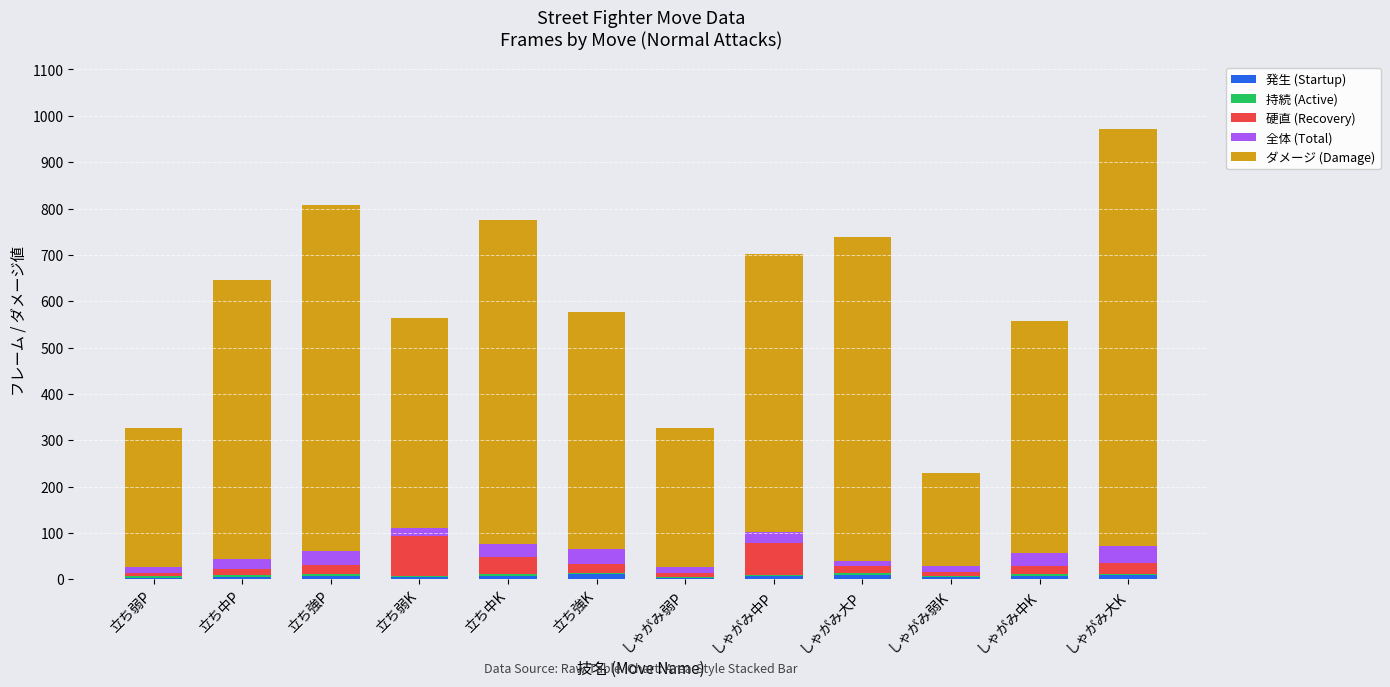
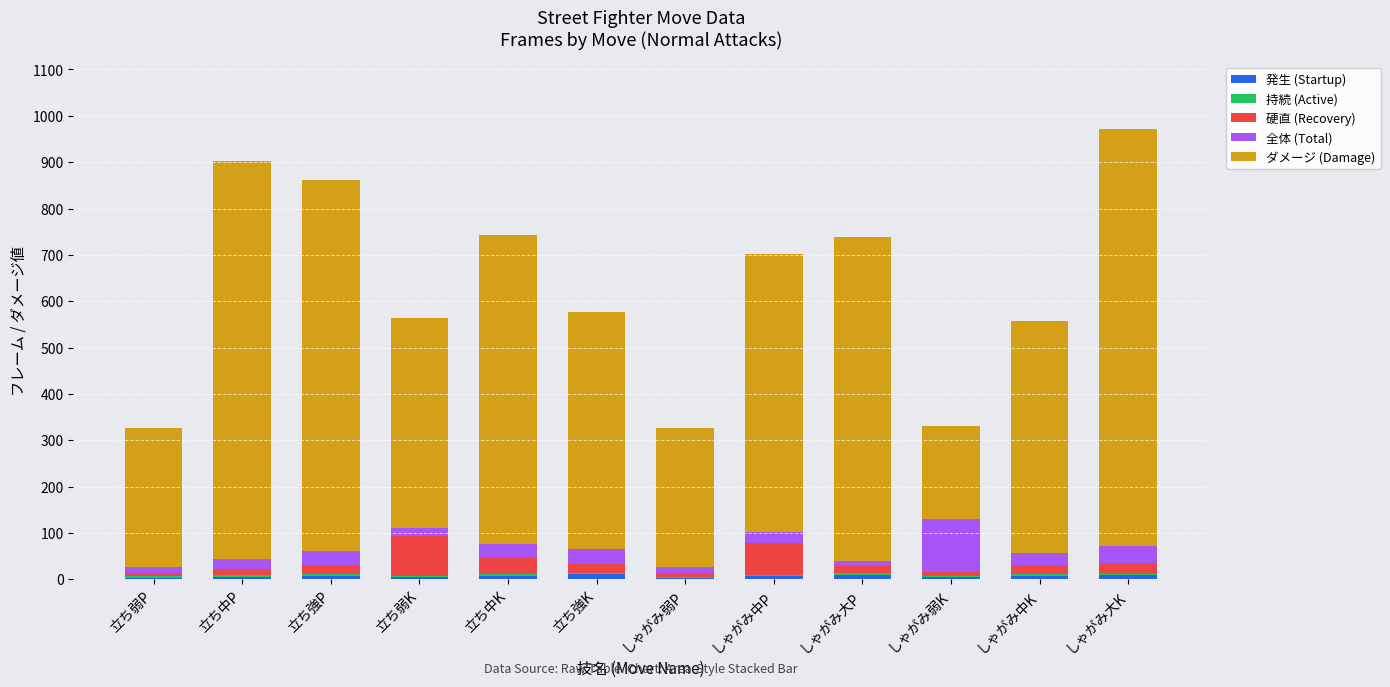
ダメージ (Damage), 立ち中P: 600 -> 860
ダメージ (Damage), 立ち強P: 750 -> 800
ダメージ (Damage), 立ち中K: 700 -> 670
全体 (Total), しゃがみ弱K: 10 -> 120
